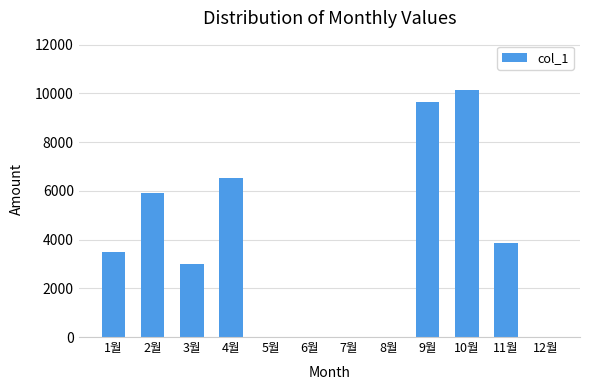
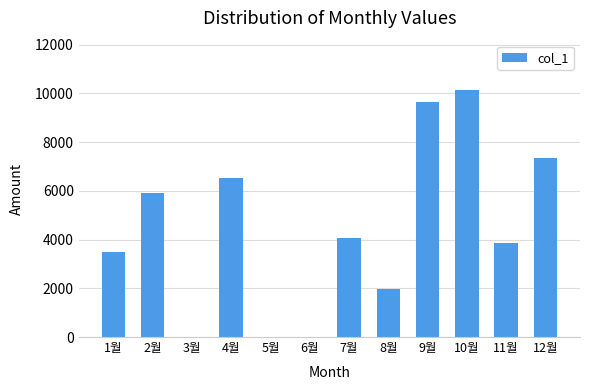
3월: 3000 -> 0
7월: 0 -> 4100
8월: 0 -> 2000
12월: 0 -> 7400
